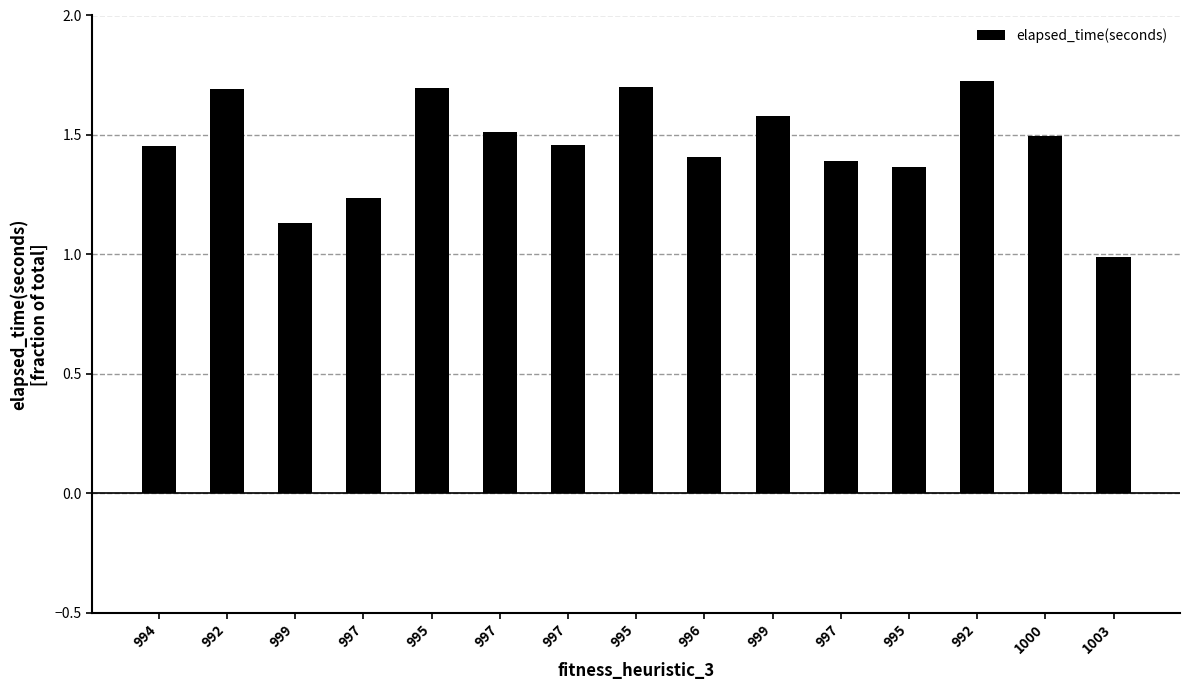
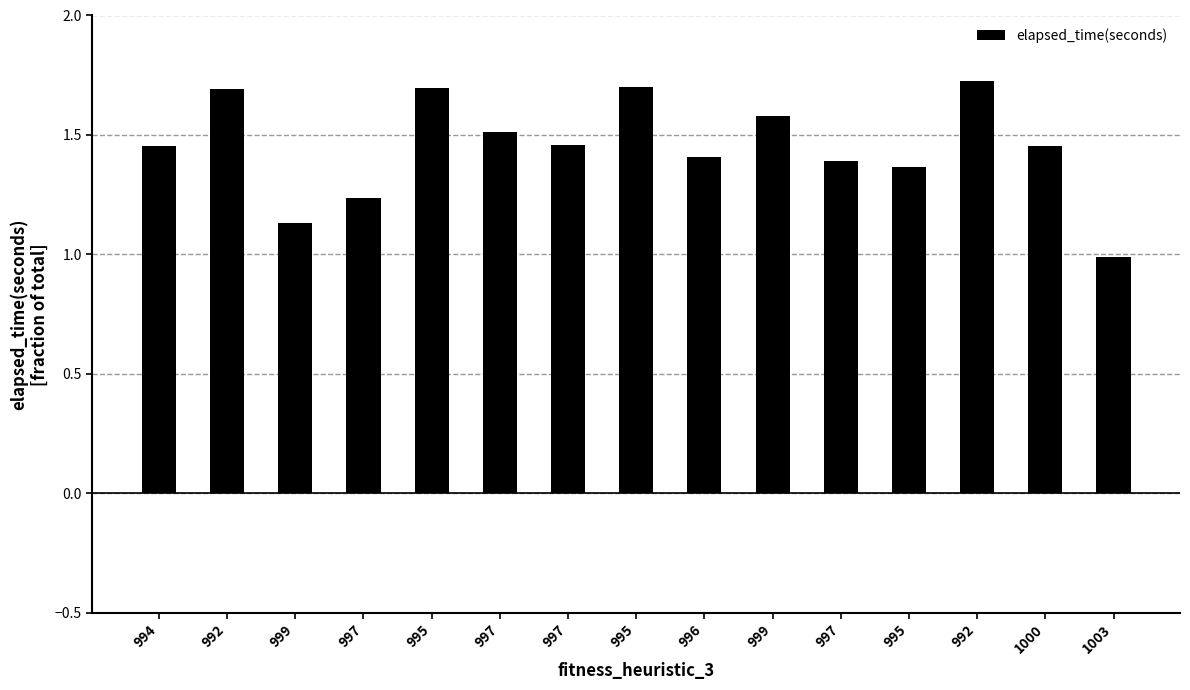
1000: 1.49 -> 1.45
